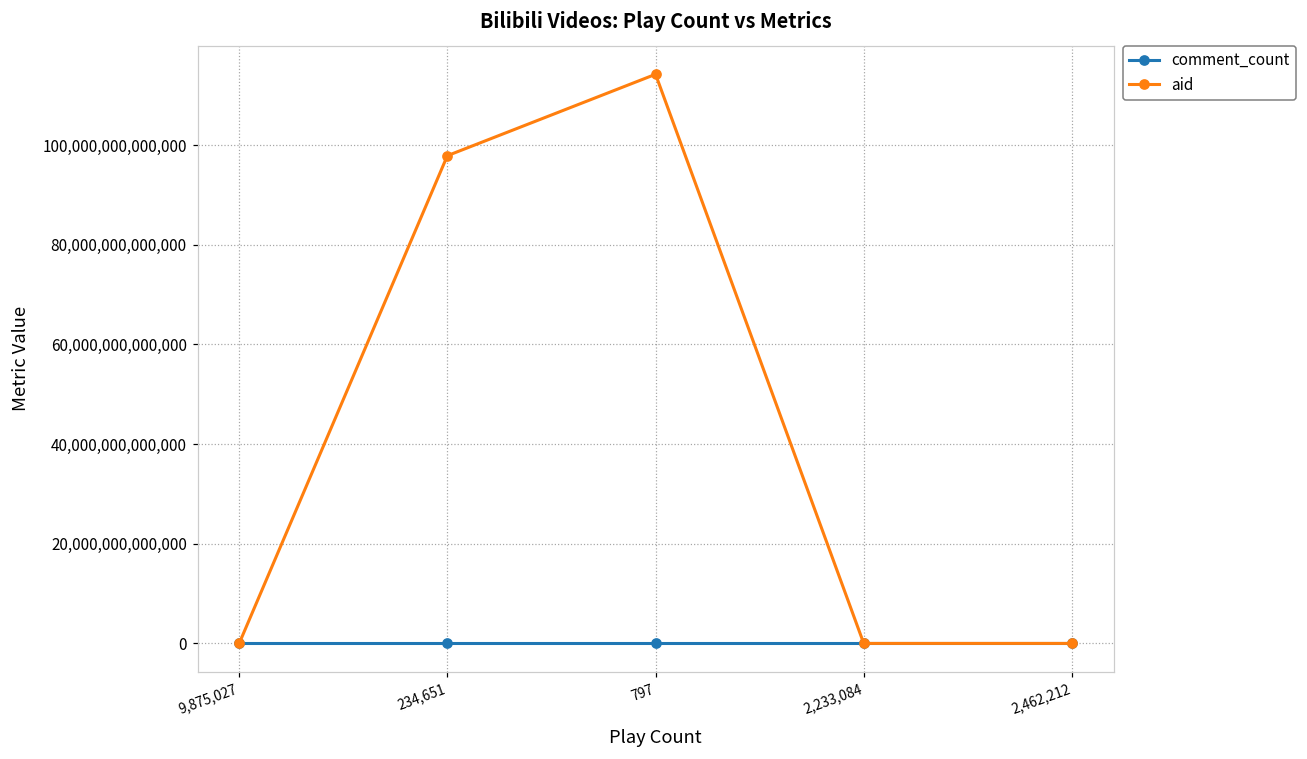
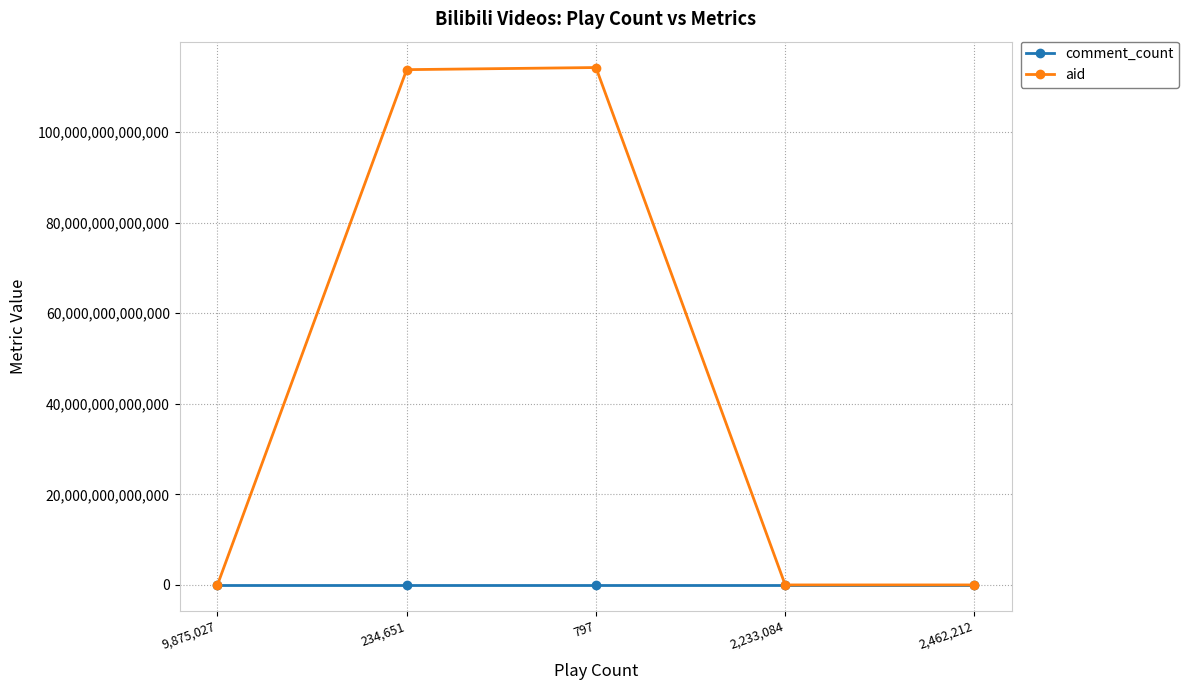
aid, 234,651: 98,000,000,000,000 -> 114,000,000,000,000
